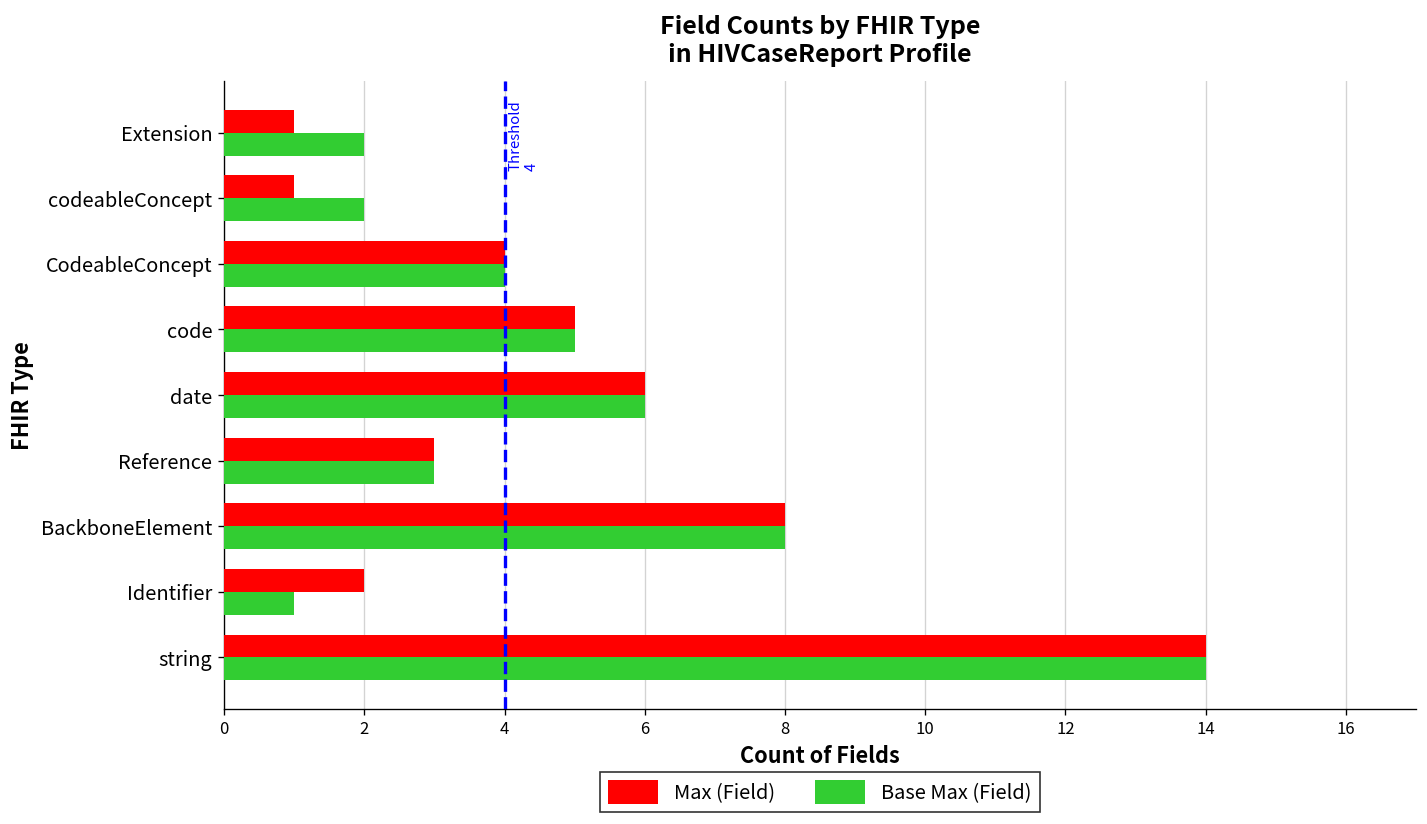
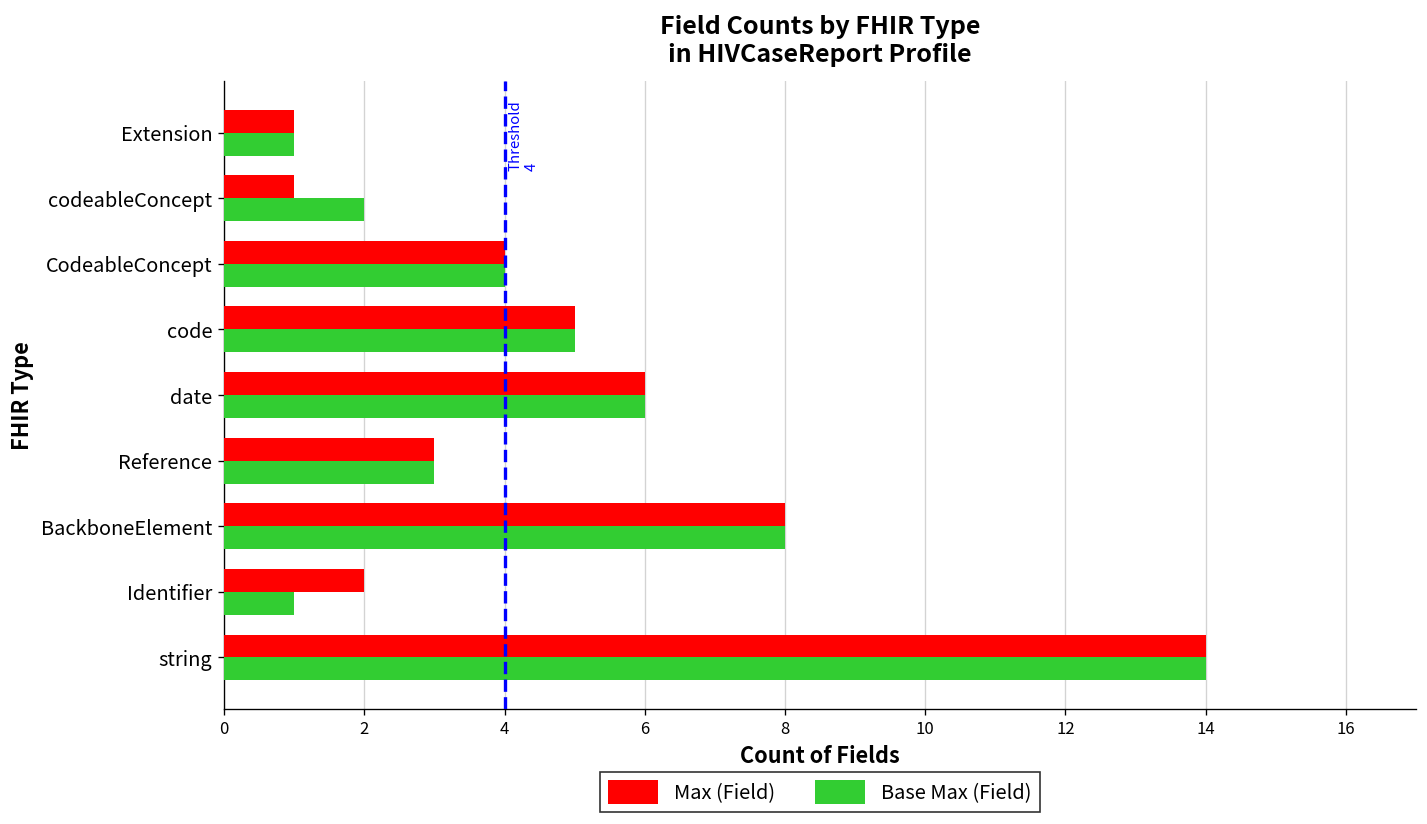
Base Max (Field), Extension: 2 -> 1
